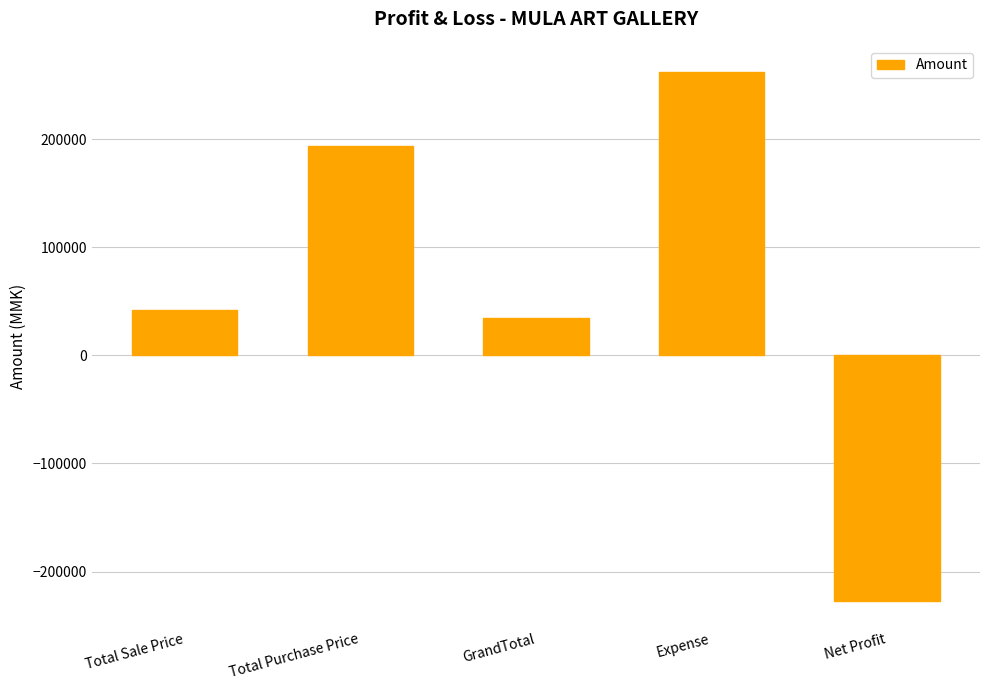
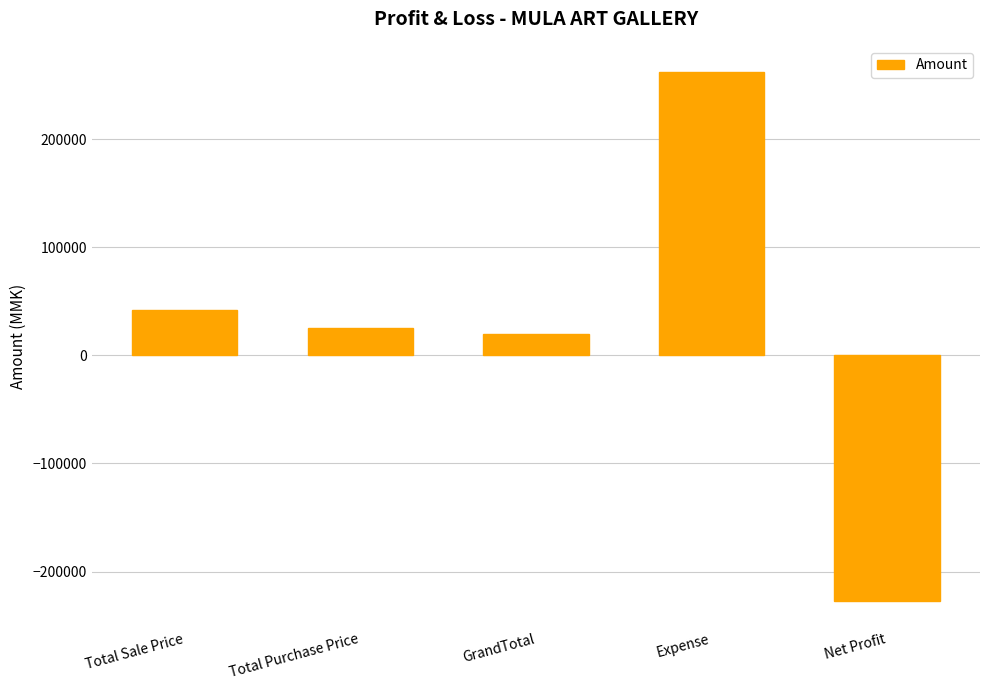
Total Purchase Price: 194000 -> 25000
GrandTotal: 35000 -> 20000
